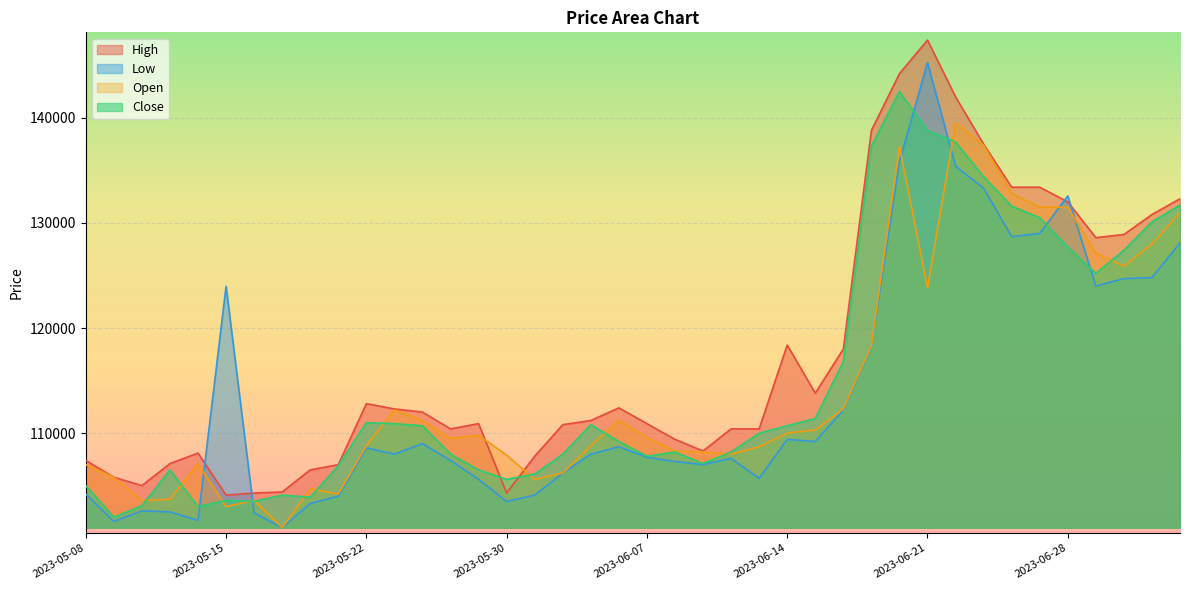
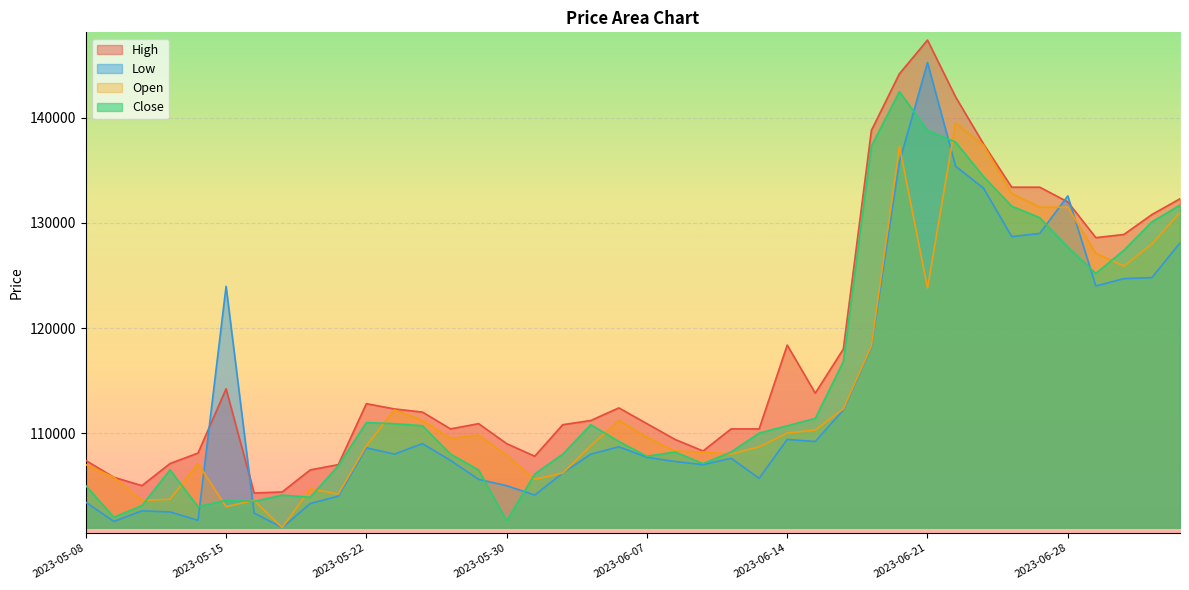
Low, 2023-05-08: 104200 -> 103400
High, 2023-05-15: 104100 -> 114200
High, 2023-05-30: 104300 -> 109000
Low, 2023-05-30: 103500 -> 105000
Close, 2023-05-30: 105600 -> 101700
